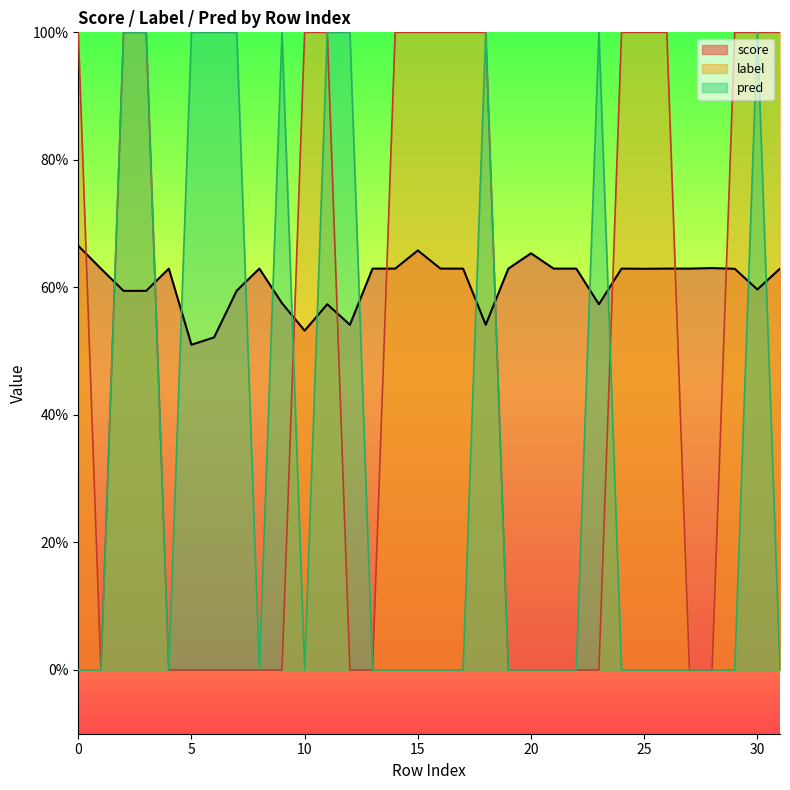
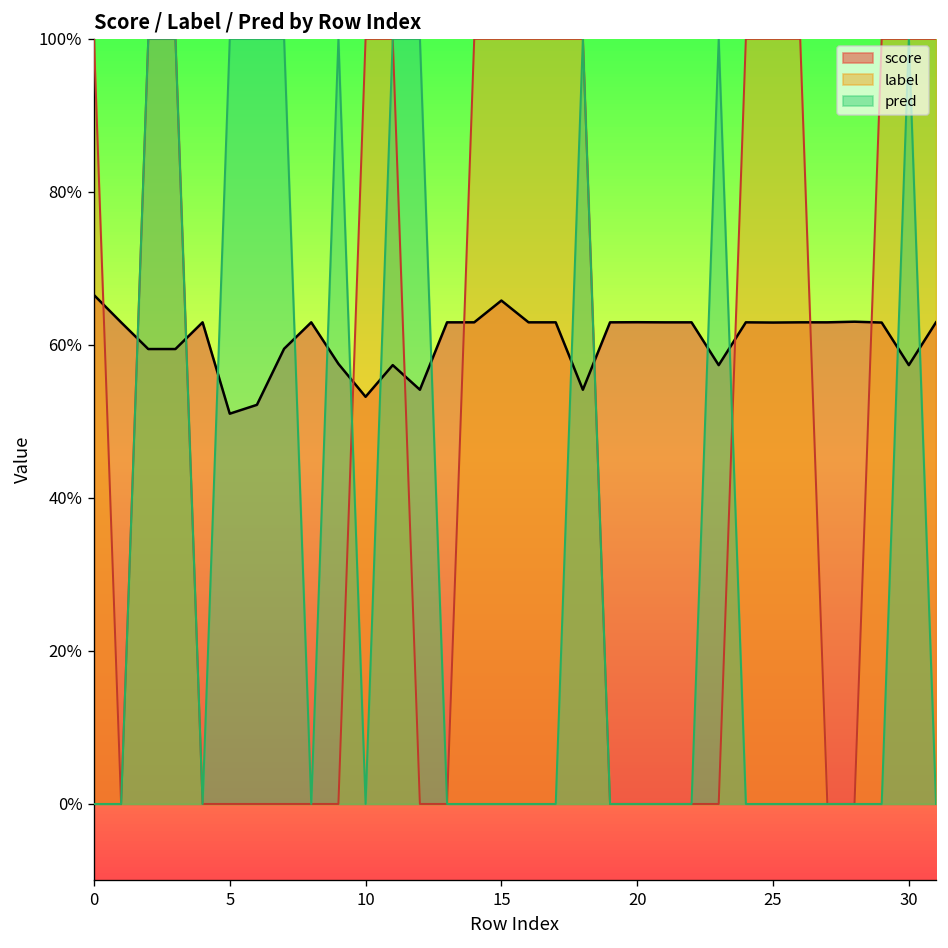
score, 20: 65% -> 63%
score, 30: 60% -> 57%
